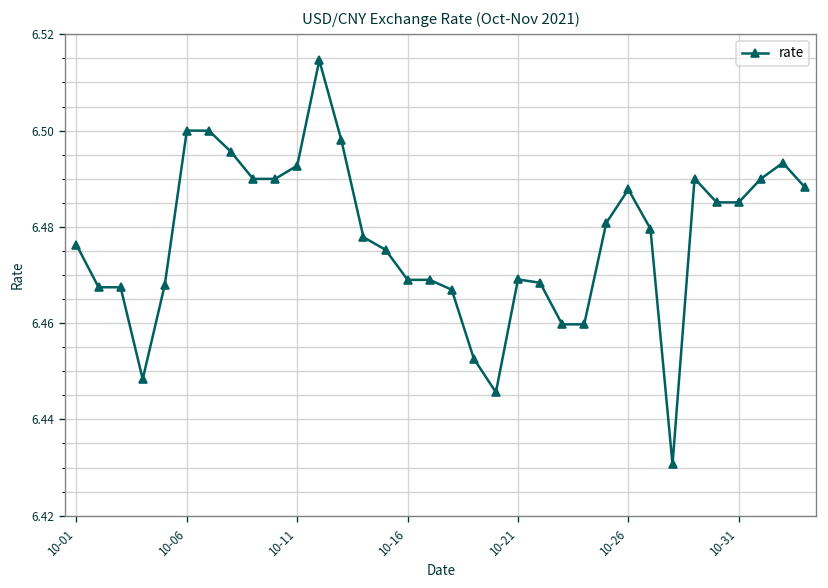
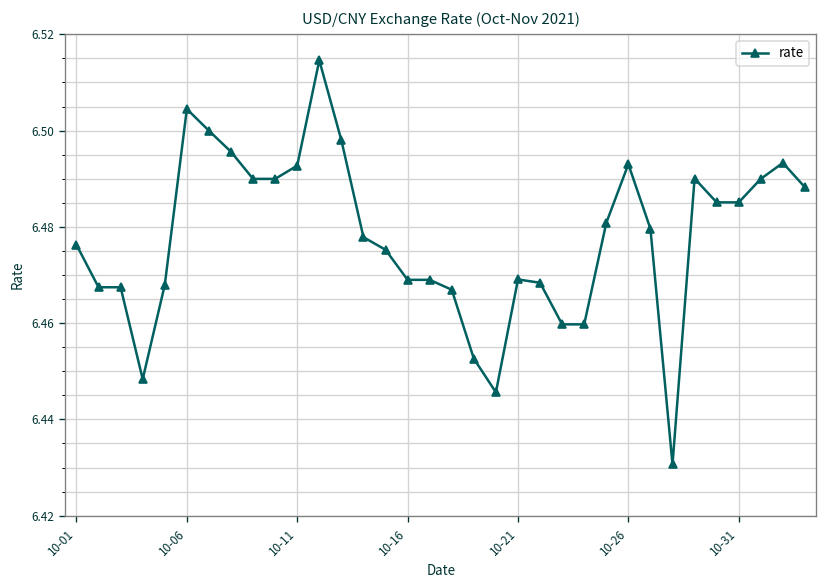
10-06: 6.500 -> 6.504
10-26: 6.488 -> 6.493
